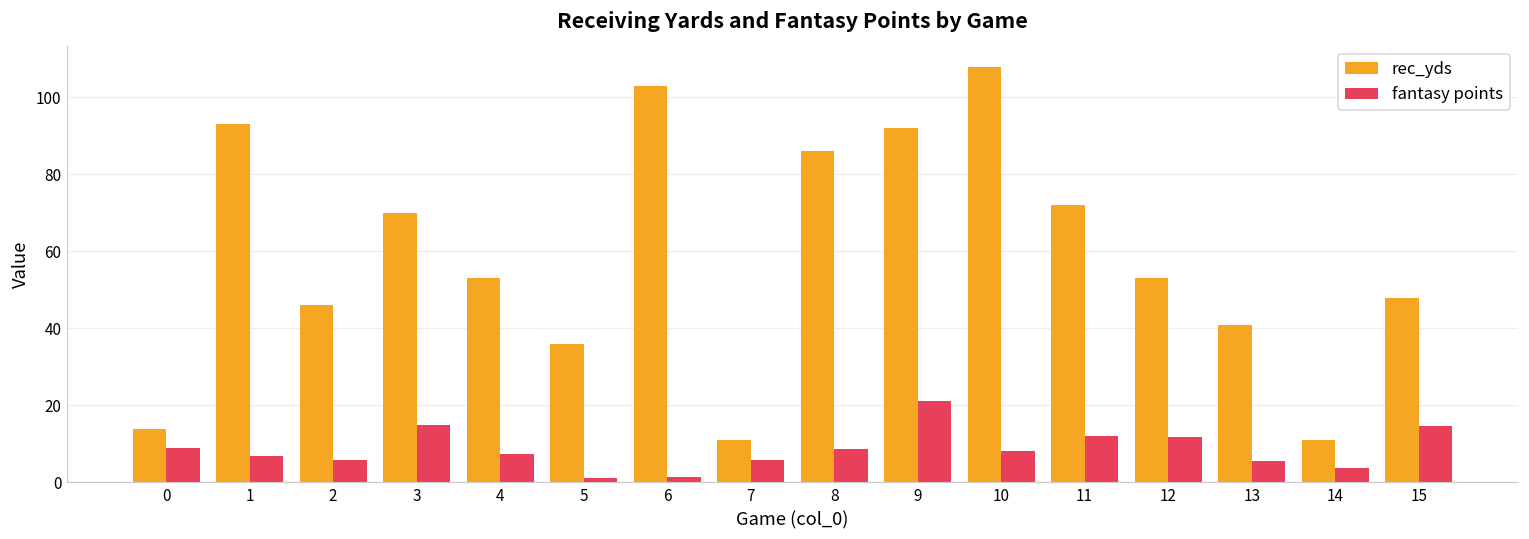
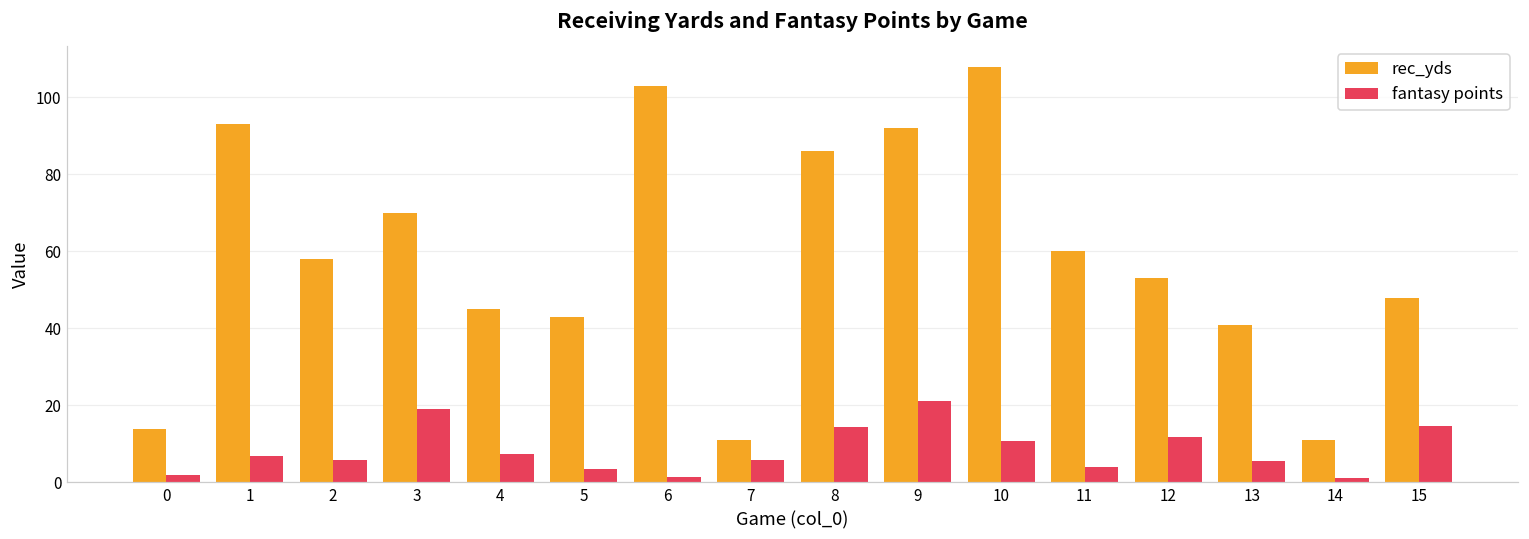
fantasy points, 0: 9 -> 2
rec_yds, 2: 46 -> 58
fantasy points, 3: 15 -> 19
rec_yds, 4: 53 -> 45
rec_yds, 5: 36 -> 43
fantasy points, 5: 1 -> 4
fantasy points, 8: 9 -> 15
fantasy points, 10: 8 -> 11
rec_yds, 11: 72 -> 60
fantasy points, 11: 12 -> 4
fantasy points, 14: 4 -> 1
